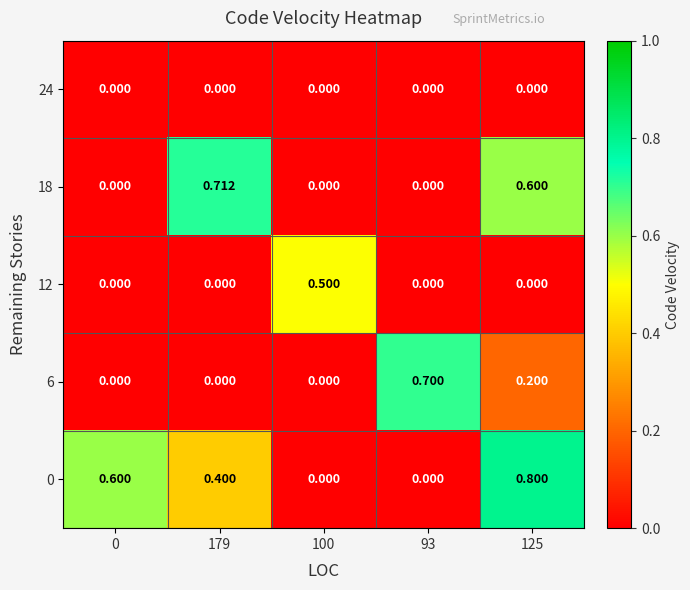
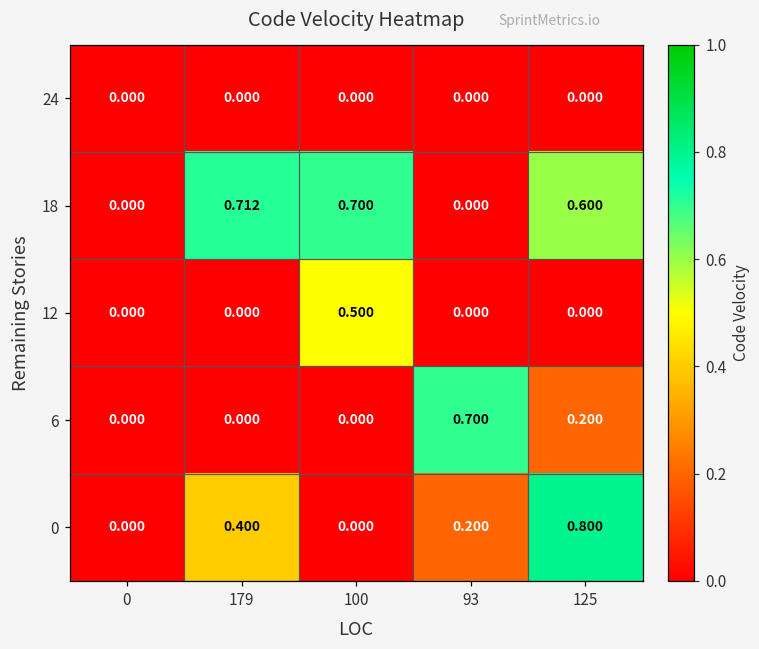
18, 100: 0.000 -> 0.700
0, 0: 0.600 -> 0.000
0, 93: 0.000 -> 0.200
